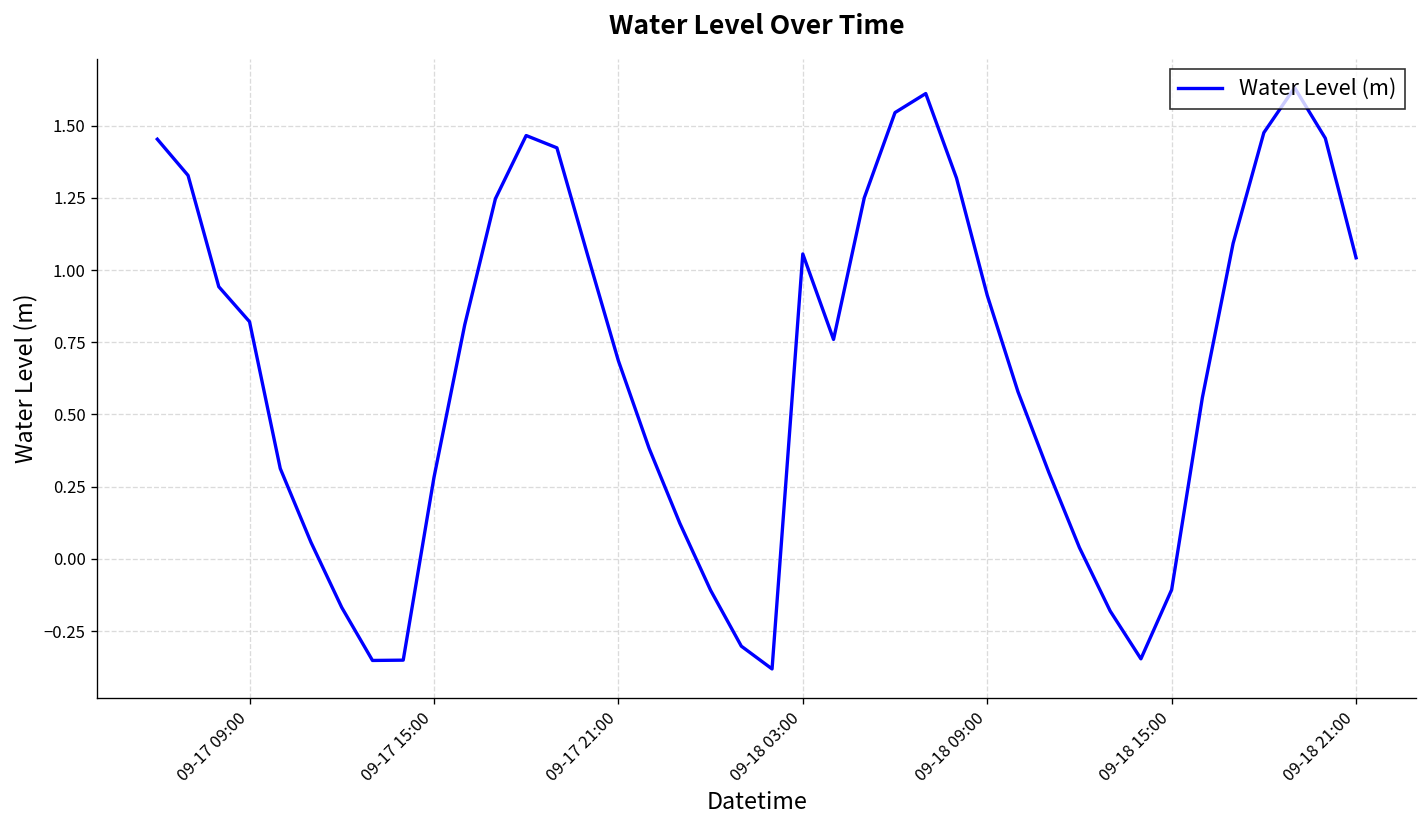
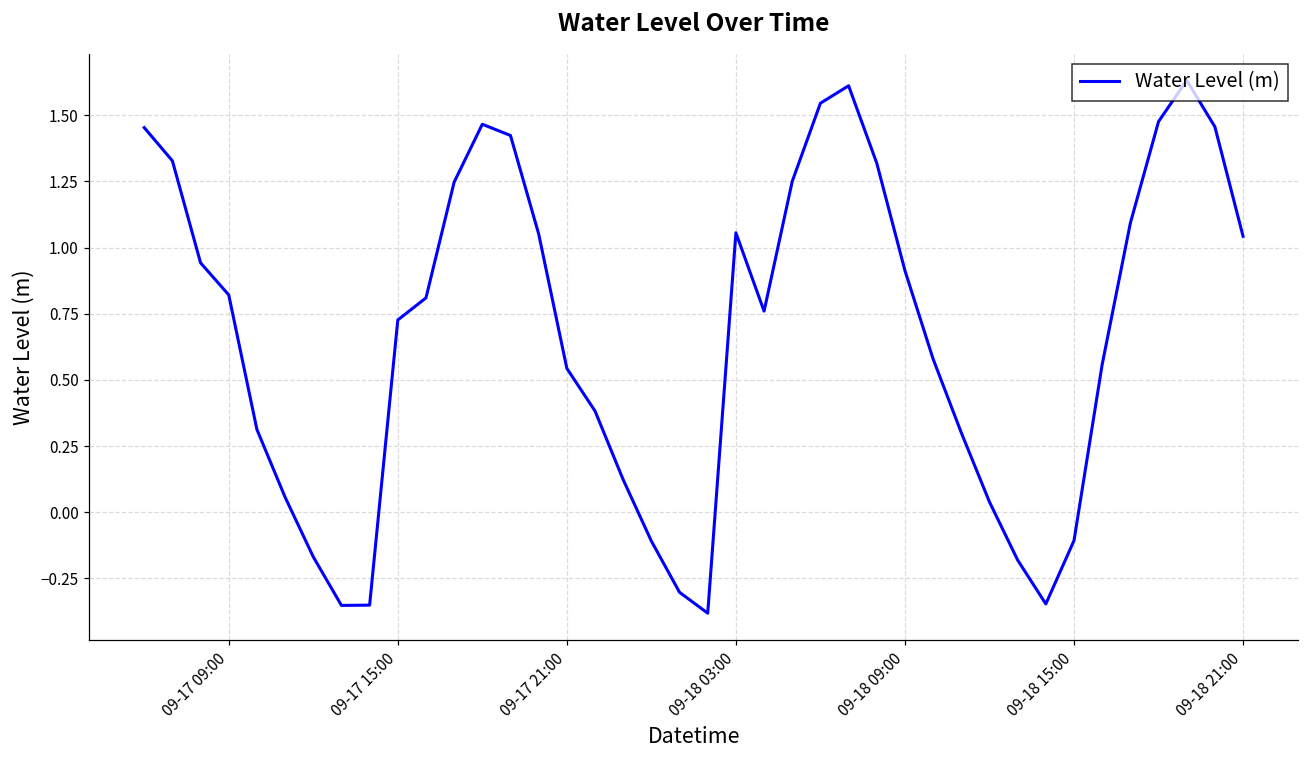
09-17 15:00: 0.28 -> 0.73
09-17 21:00: 0.69 -> 0.54
